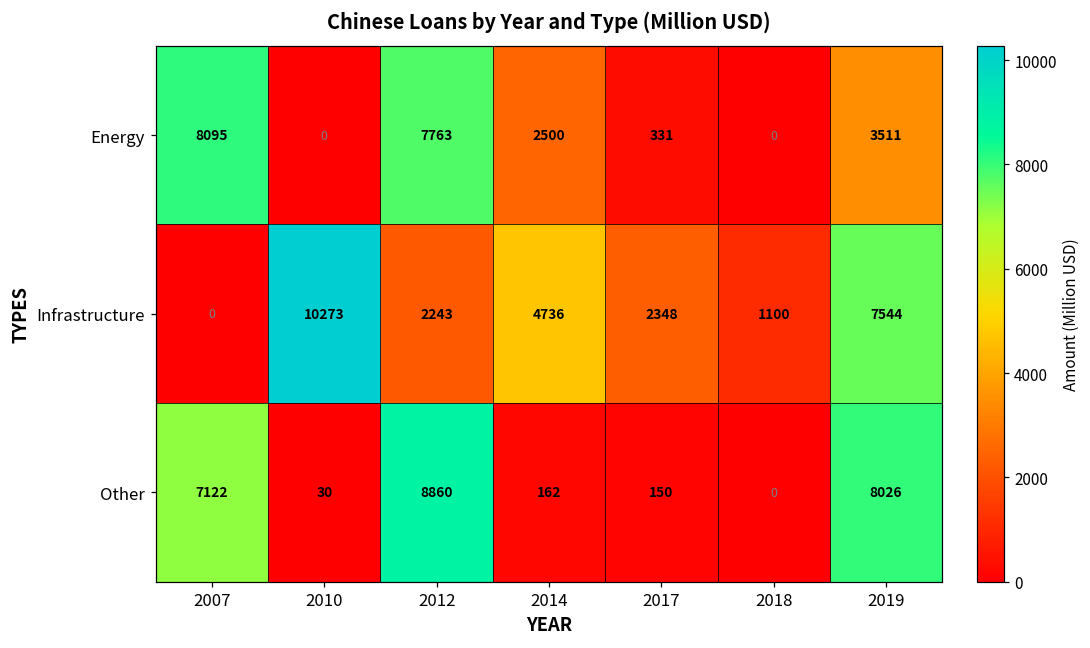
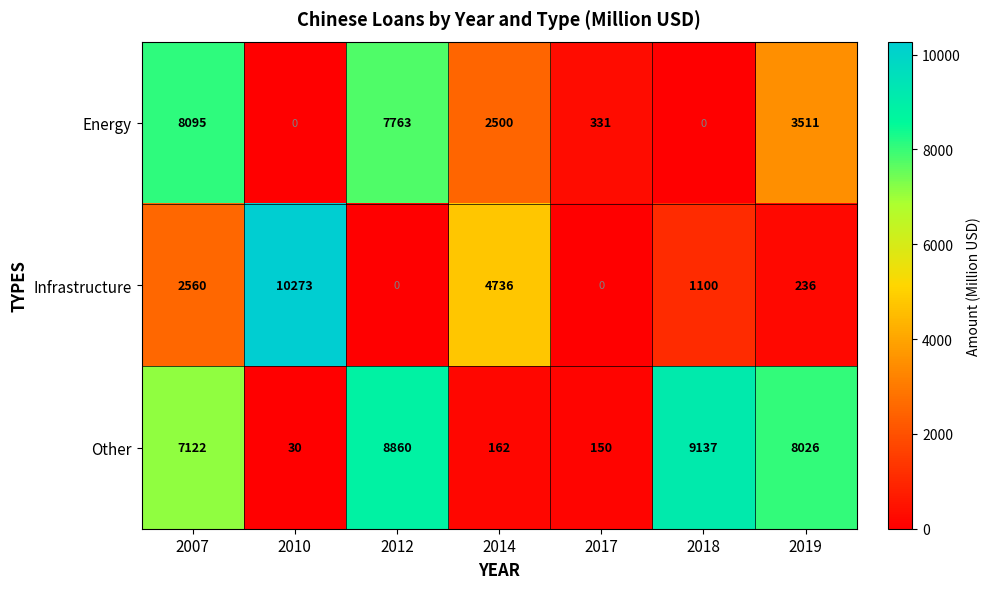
Infrastructure, 2007: 0 -> 2560
Infrastructure, 2012: 2243 -> 0
Infrastructure, 2017: 2348 -> 0
Infrastructure, 2019: 7544 -> 236
Other, 2018: 0 -> 9137
